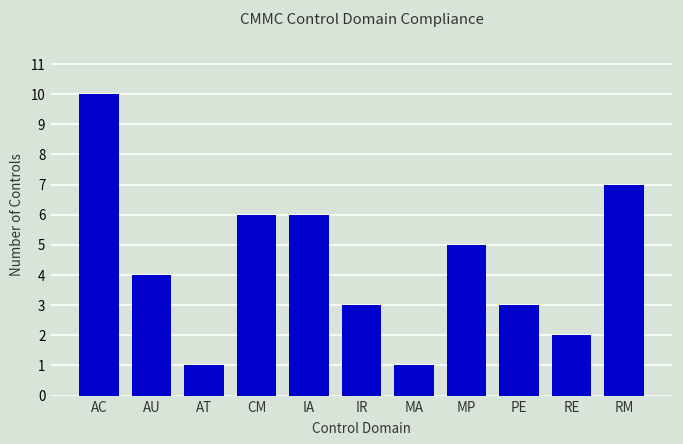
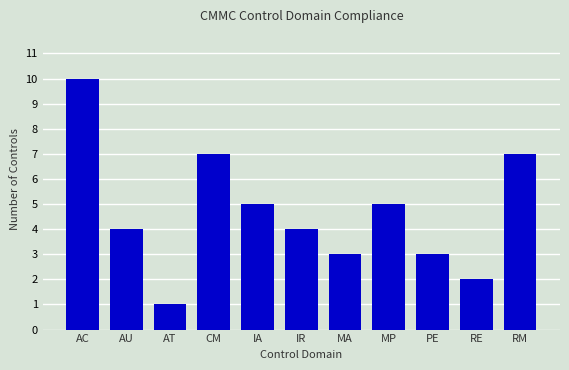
CM: 6 -> 7
IA: 6 -> 5
IR: 3 -> 4
MA: 1 -> 3
